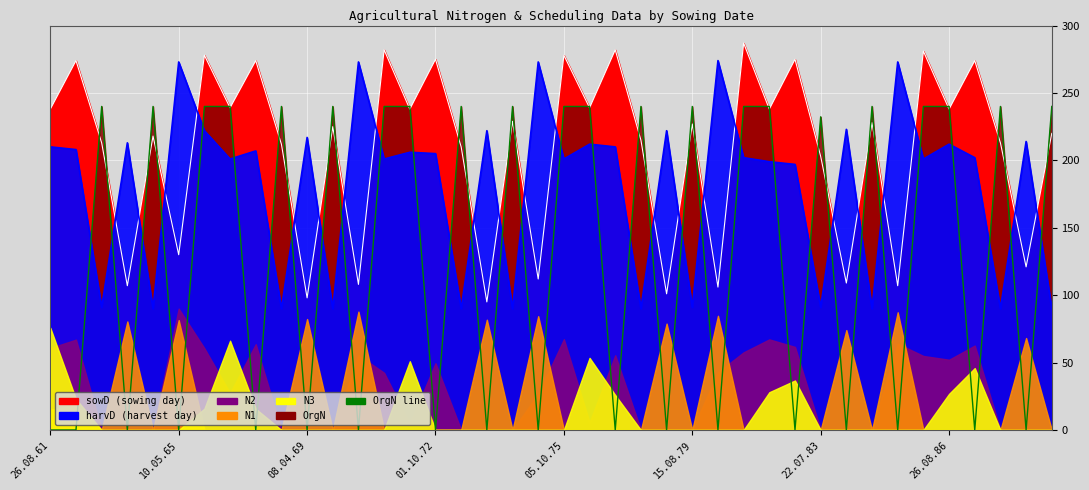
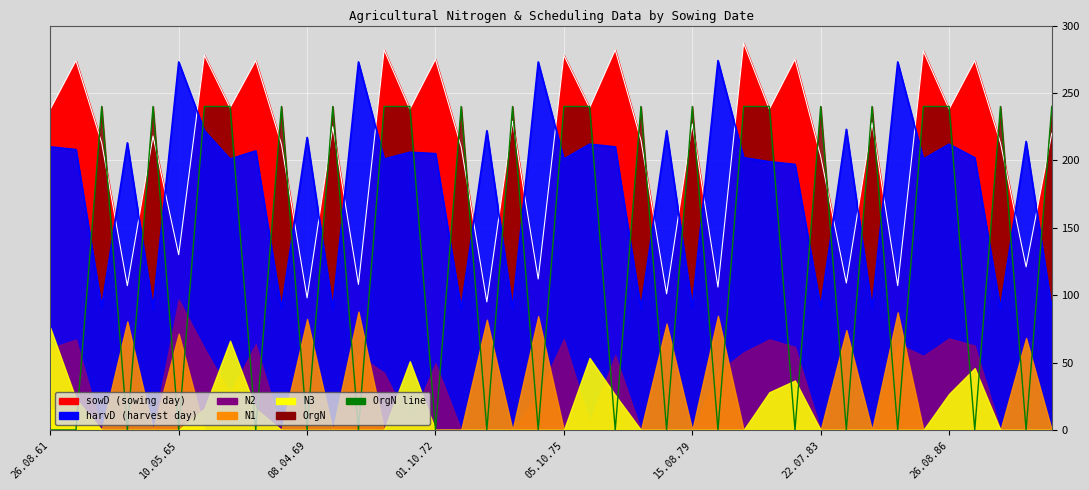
N2, 10.05.65: 90 -> 97
N1, 10.05.65: 82 -> 71
OrgN, 22.07.83: 232 -> 240
N2, 26.08.86: 52 -> 68
